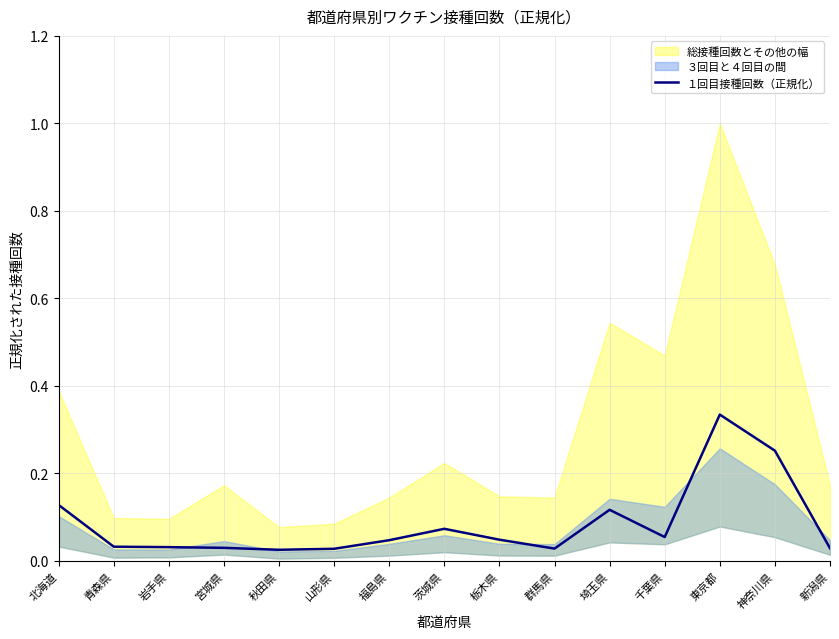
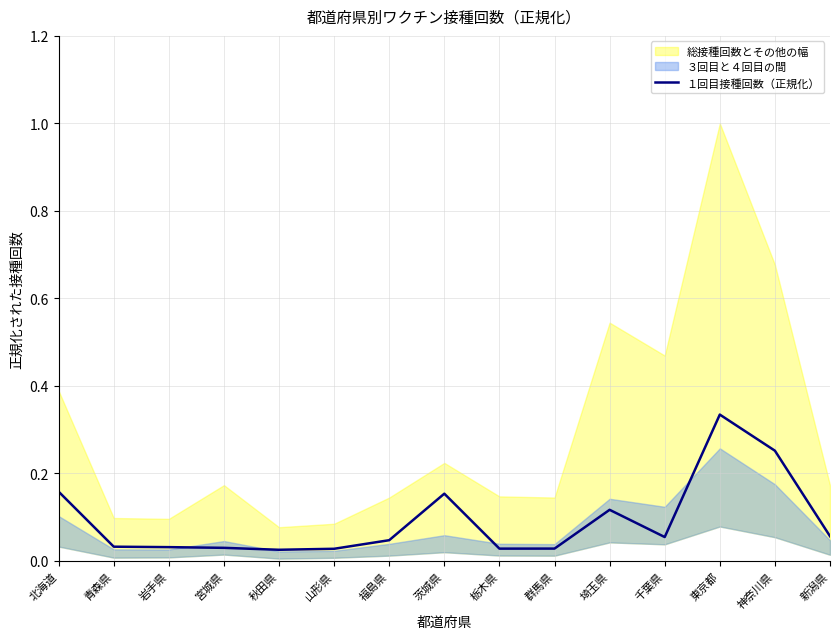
１回目接種回数（正規化）, 北海道: 0.13 -> 0.16
１回目接種回数（正規化）, 茨城県: 0.07 -> 0.15
１回目接種回数（正規化）, 栃木県: 0.05 -> 0.03
１回目接種回数（正規化）, 新潟県: 0.03 -> 0.06
